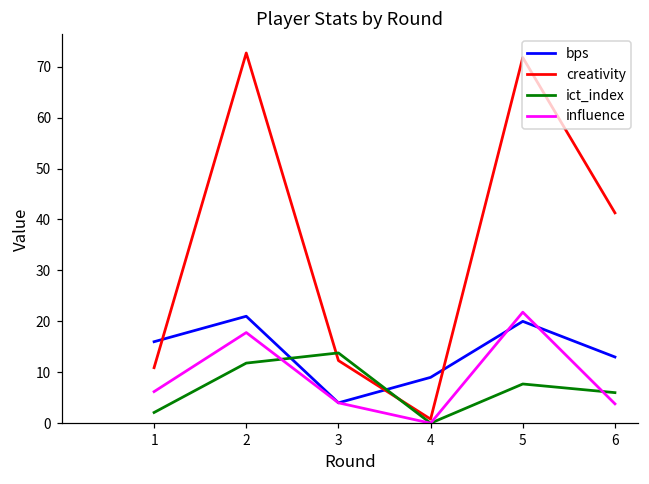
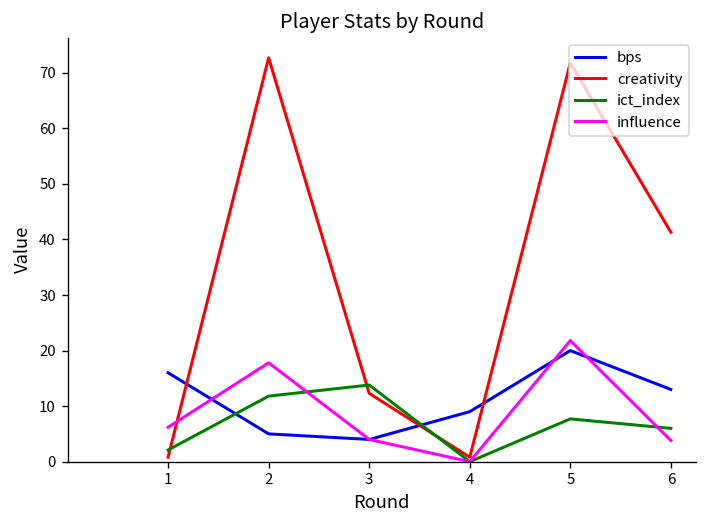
creativity, 1: 11 -> 1
bps, 2: 21 -> 5
